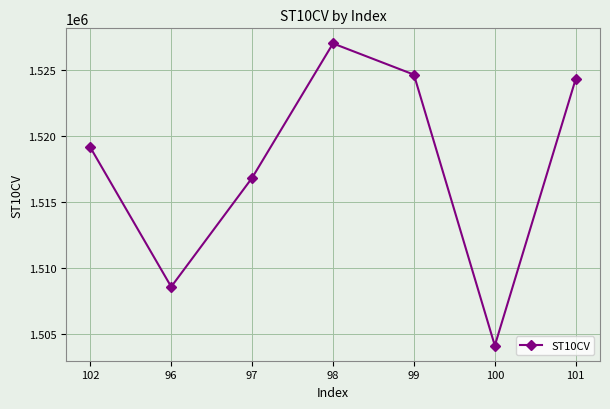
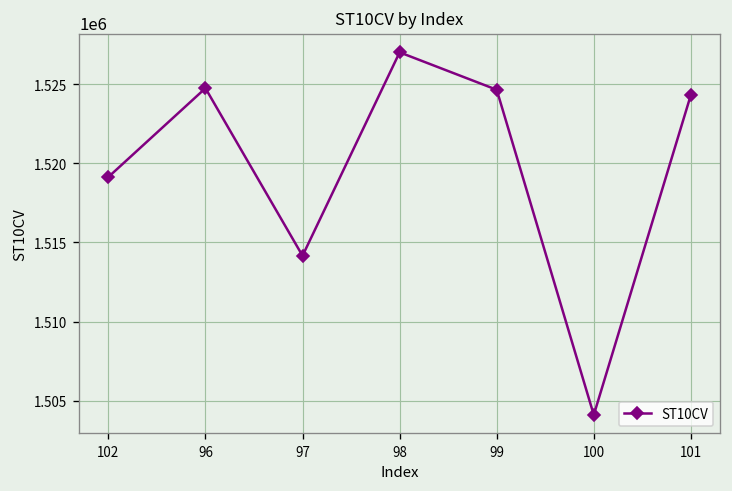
96: 1508600 -> 1524800
97: 1516800 -> 1514200
